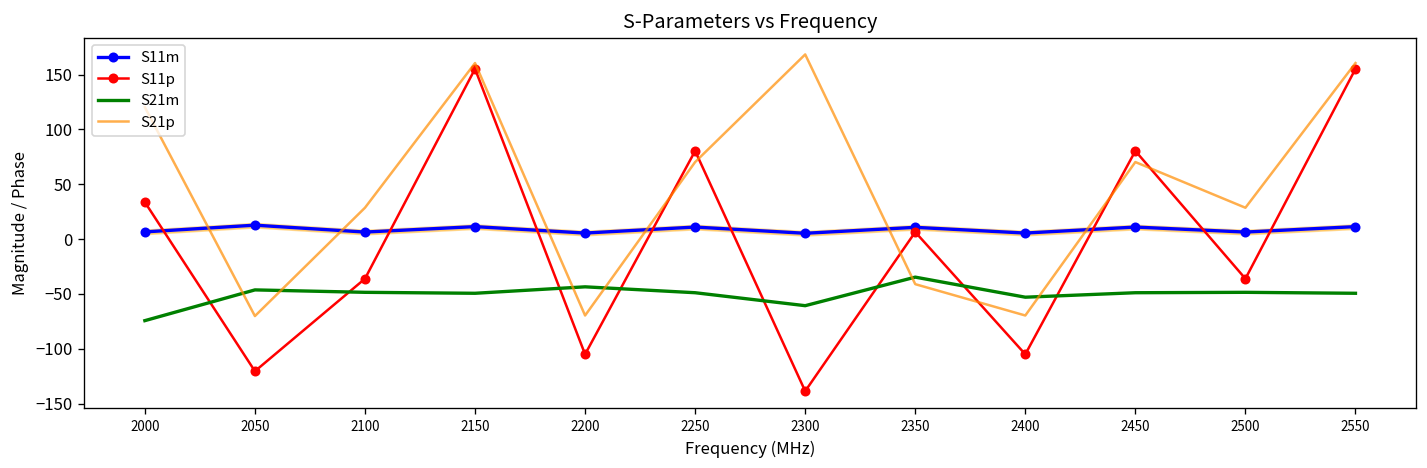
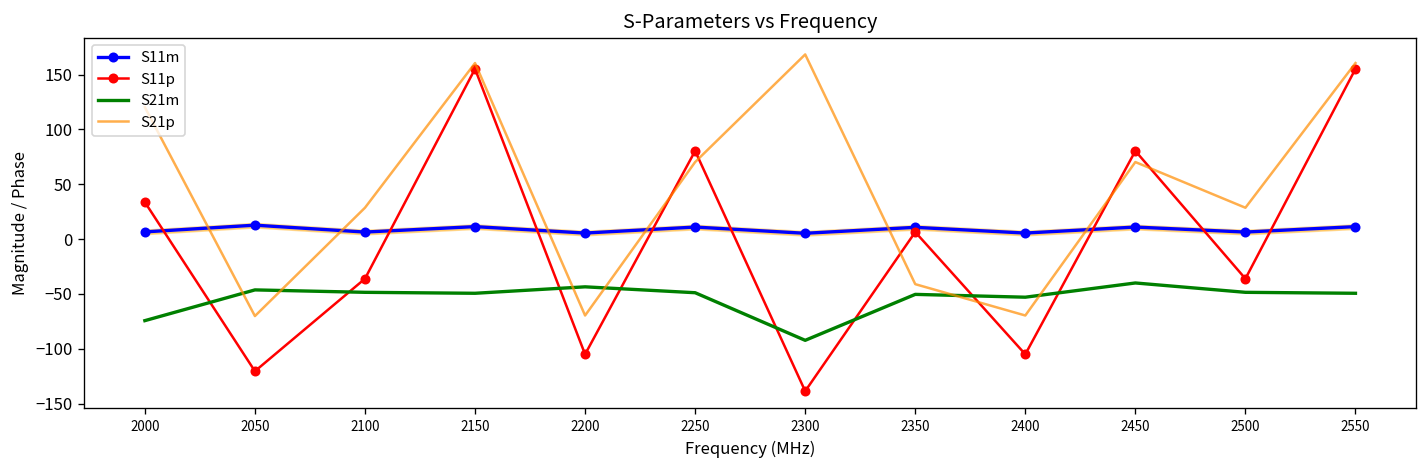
S21m, 2300: -60 -> -90
S21m, 2350: -30 -> -50
S21m, 2450: -50 -> -40
